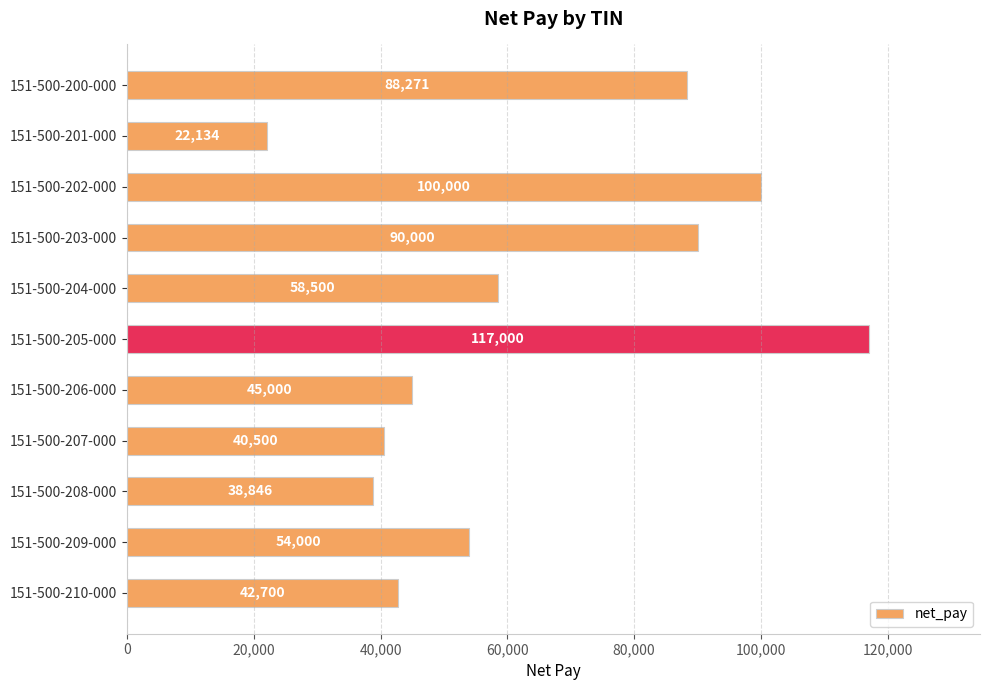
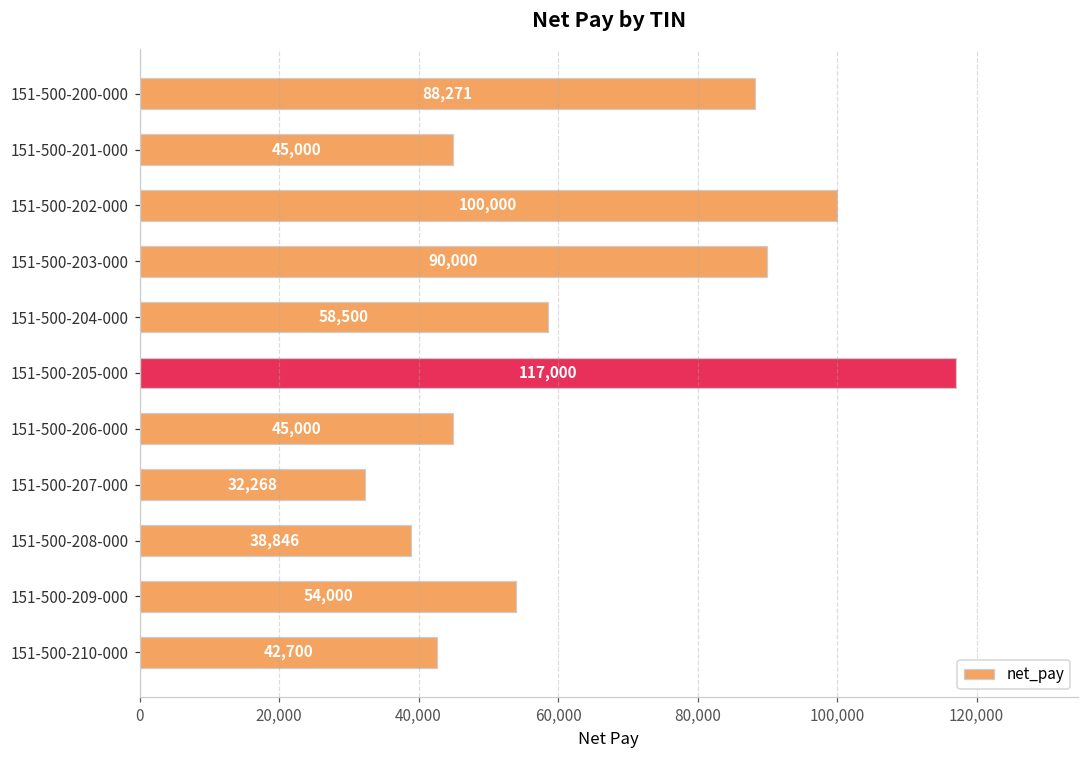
151-500-201-000: 22,134 -> 45,000
151-500-207-000: 40,500 -> 32,268
